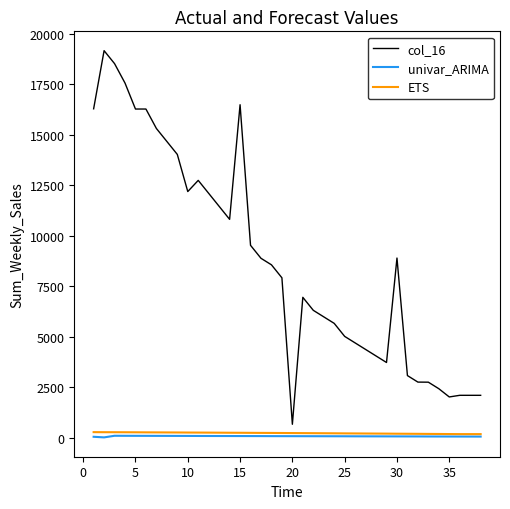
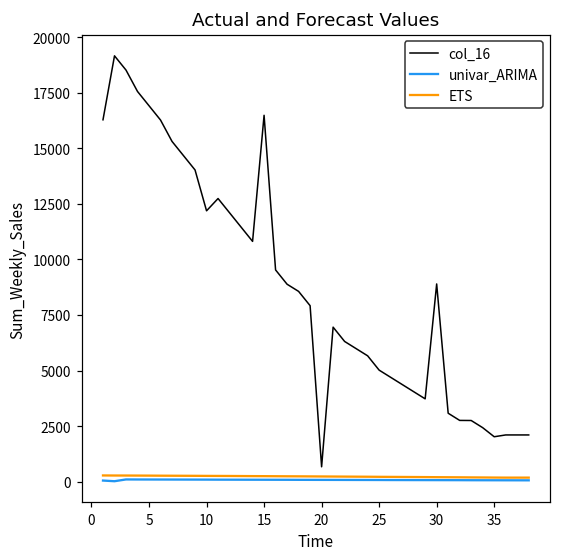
col_16, 5: 16300 -> 16900
